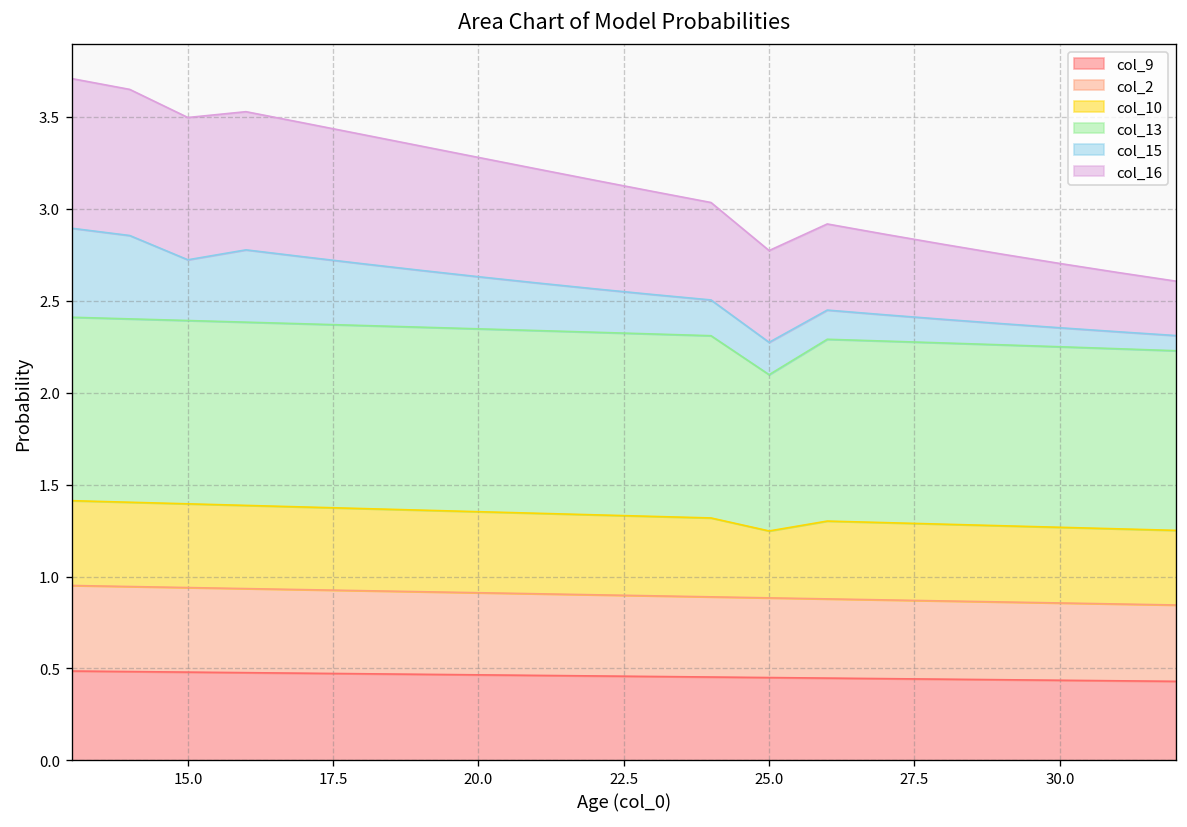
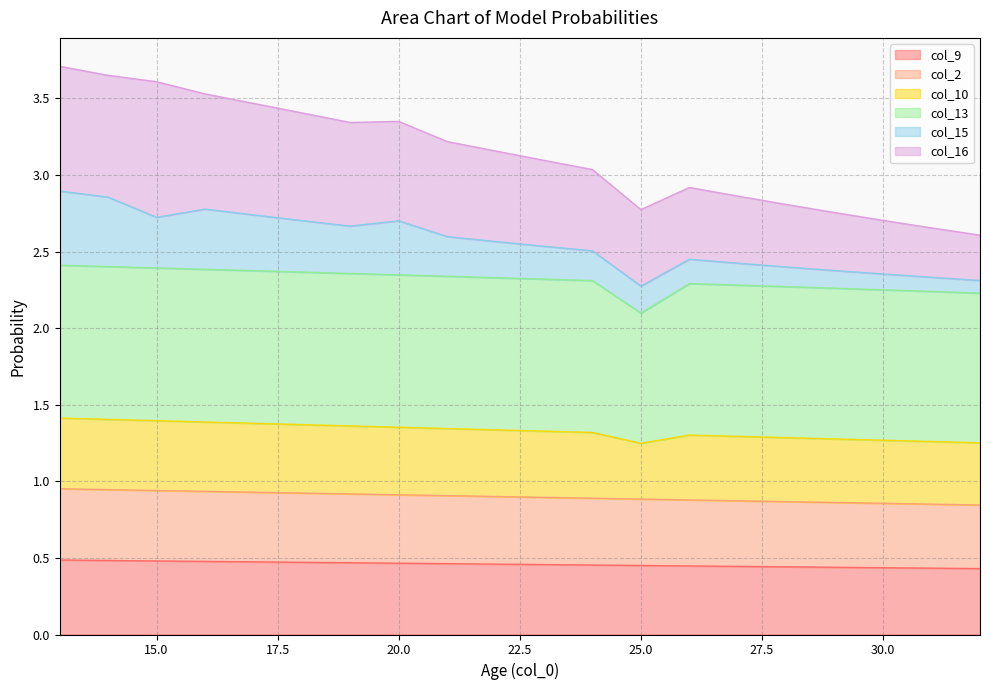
col_16, 15.0: 0.77 -> 0.89
col_15, 20.0: 0.28 -> 0.35
